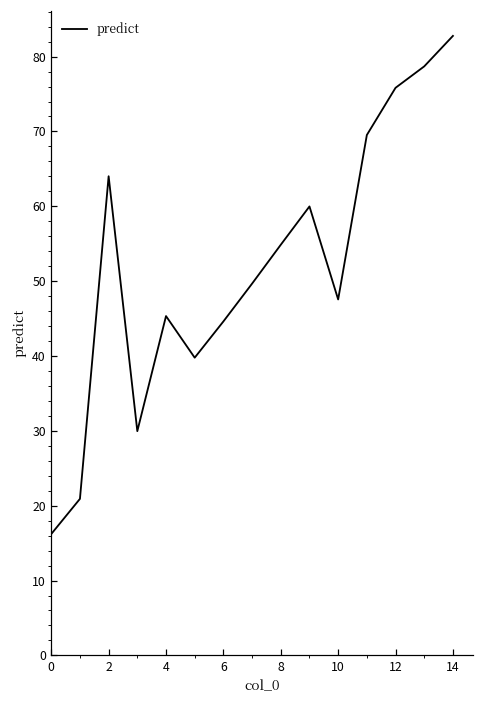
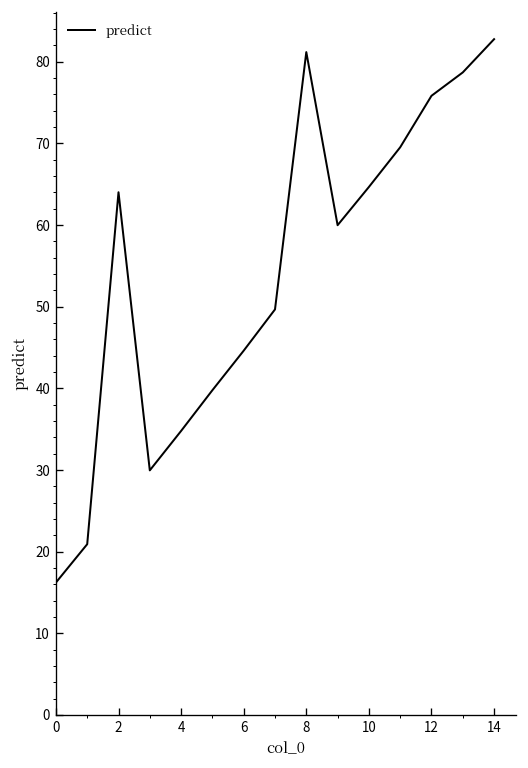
4: 45 -> 35
8: 55 -> 81
10: 48 -> 65
